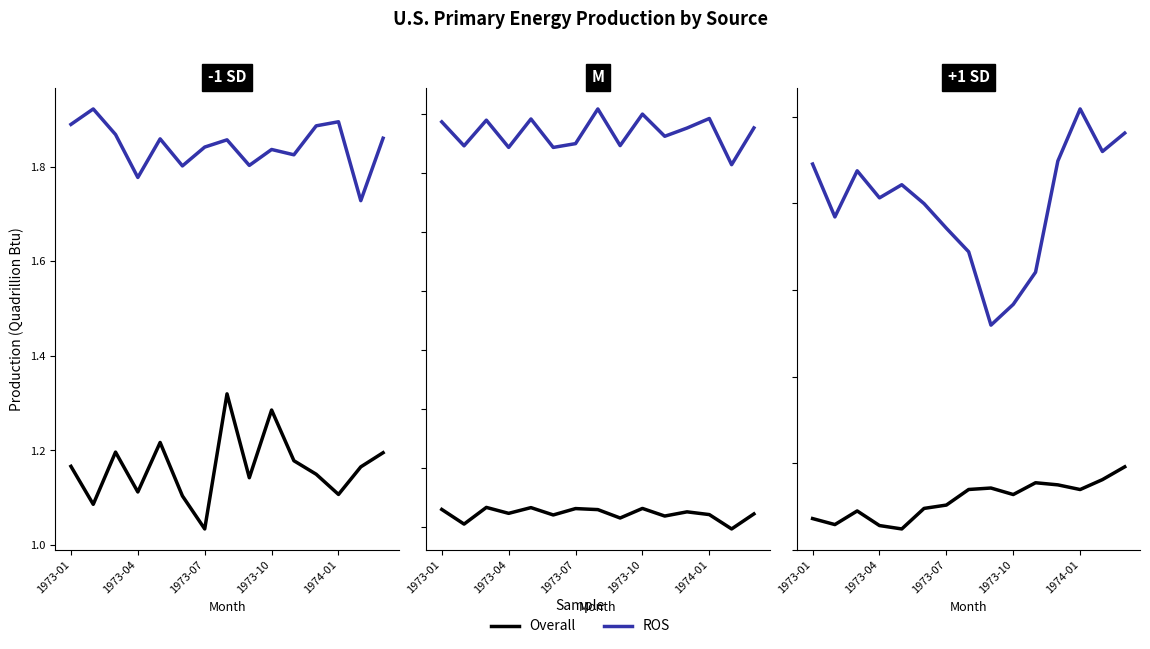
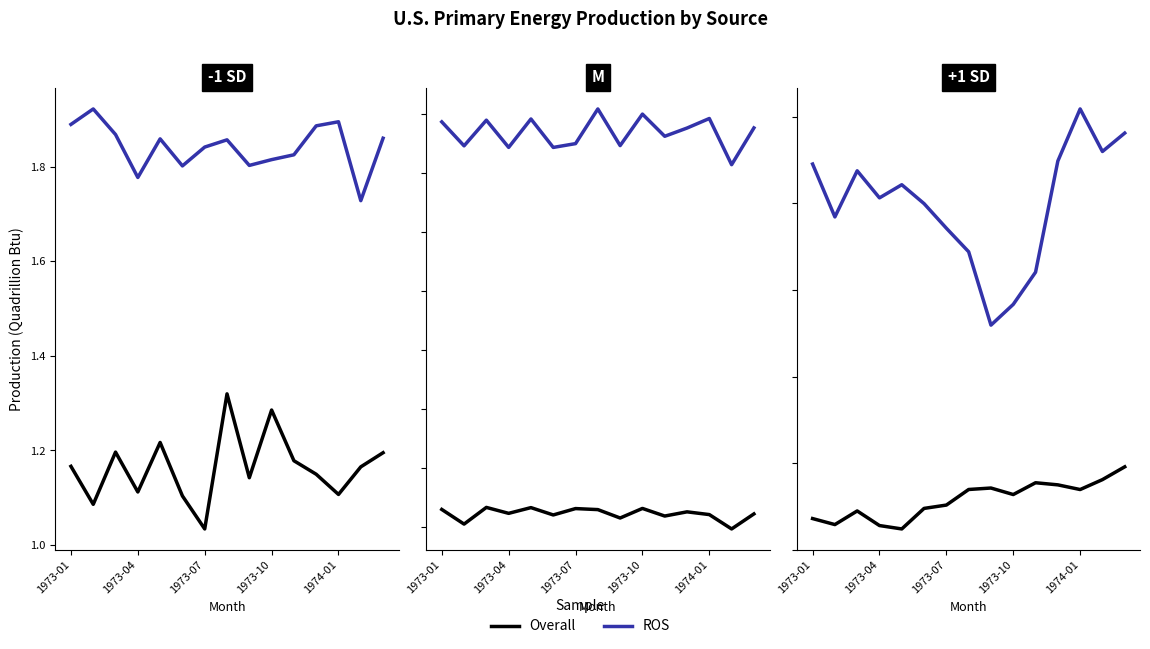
-1 SD, ROS, 1973-10: 1.84 -> 1.82
